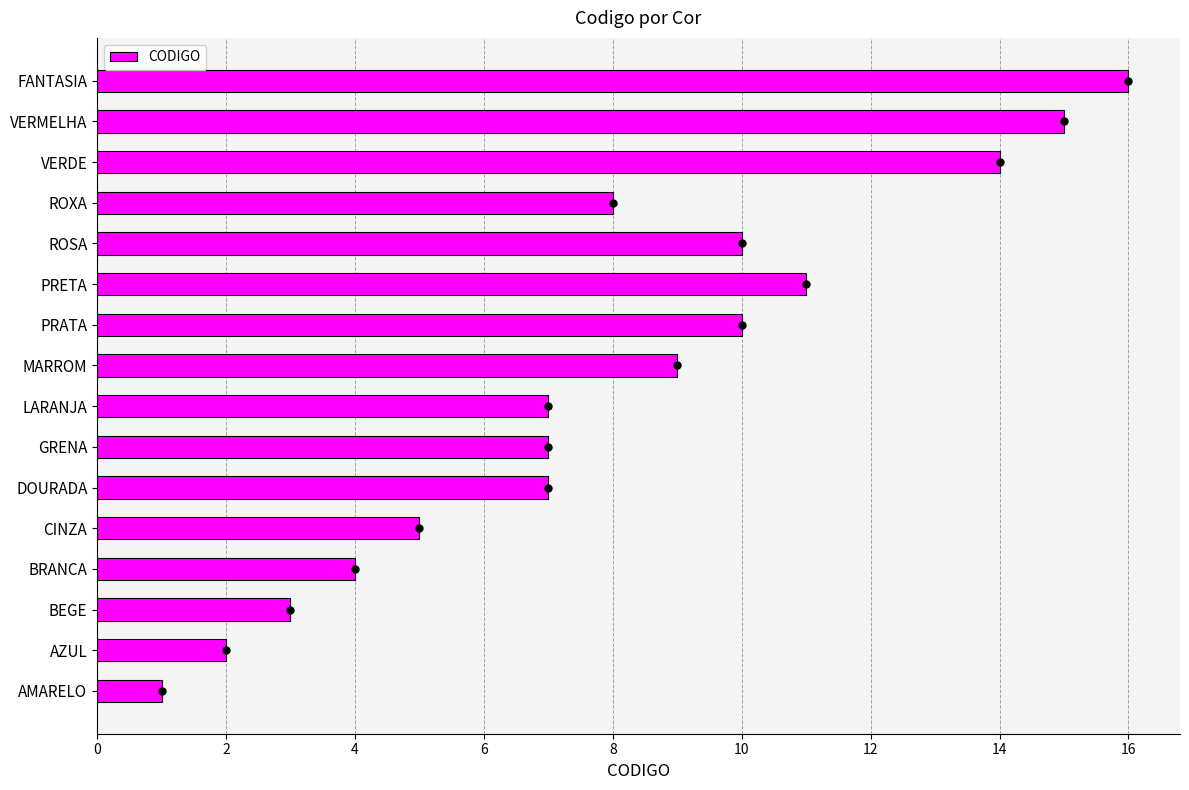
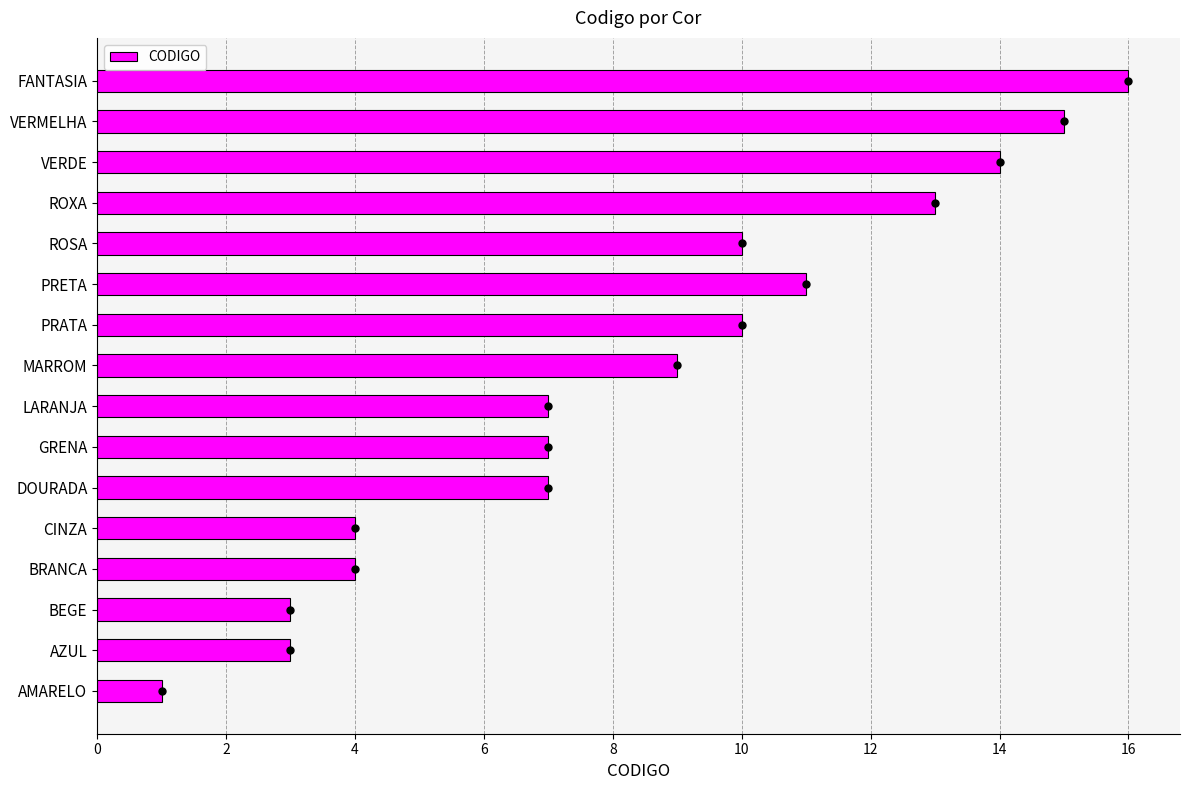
CODIGO, ROXA: 8 -> 13
CODIGO, CINZA: 5 -> 4
CODIGO, AZUL: 2 -> 3
